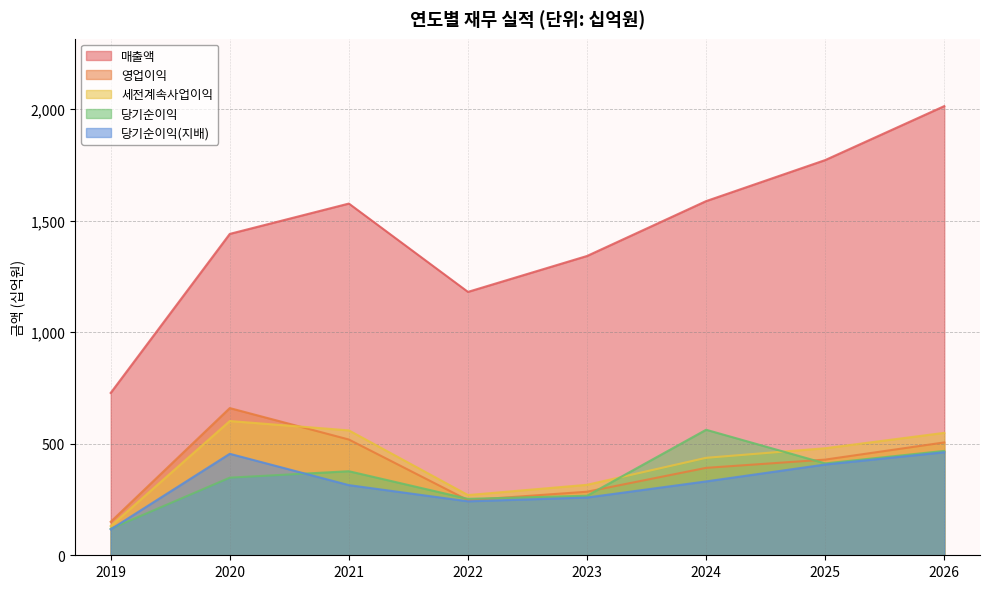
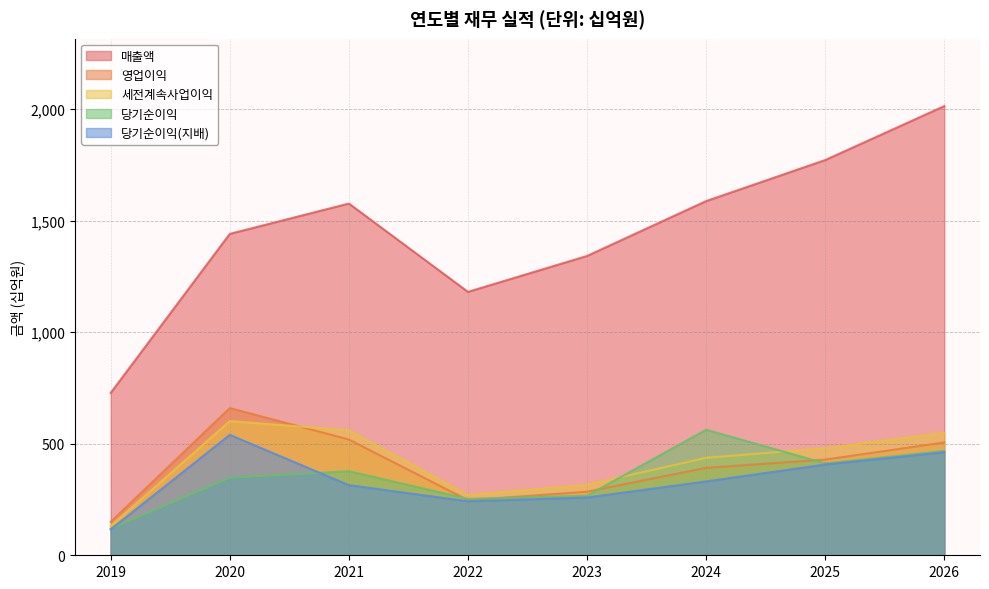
당기순이익(지배), 2020: 460 -> 540
